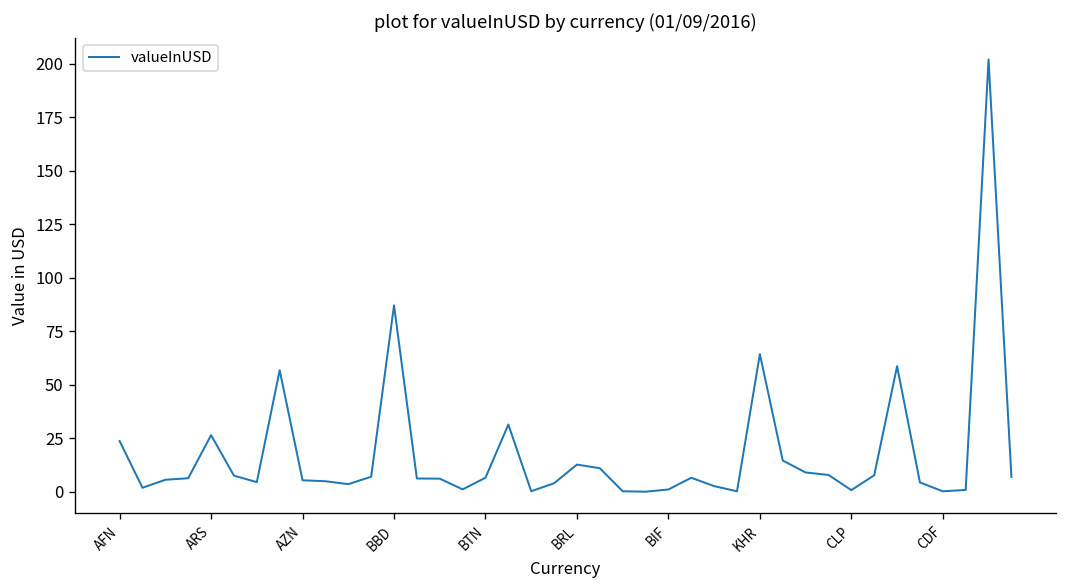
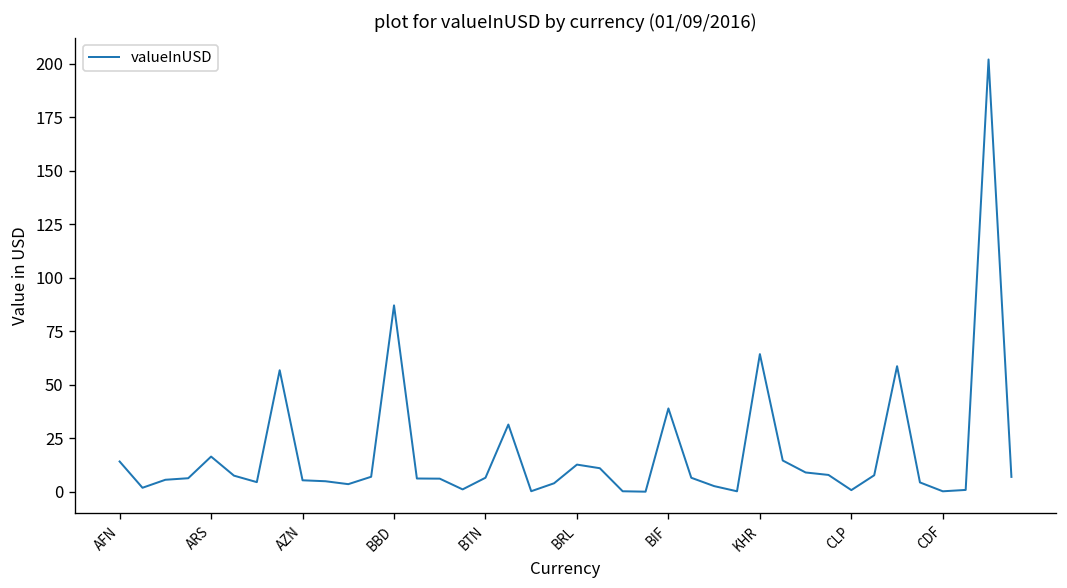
AFN: 24 -> 14
ARS: 26 -> 16
BIF: 1 -> 39
